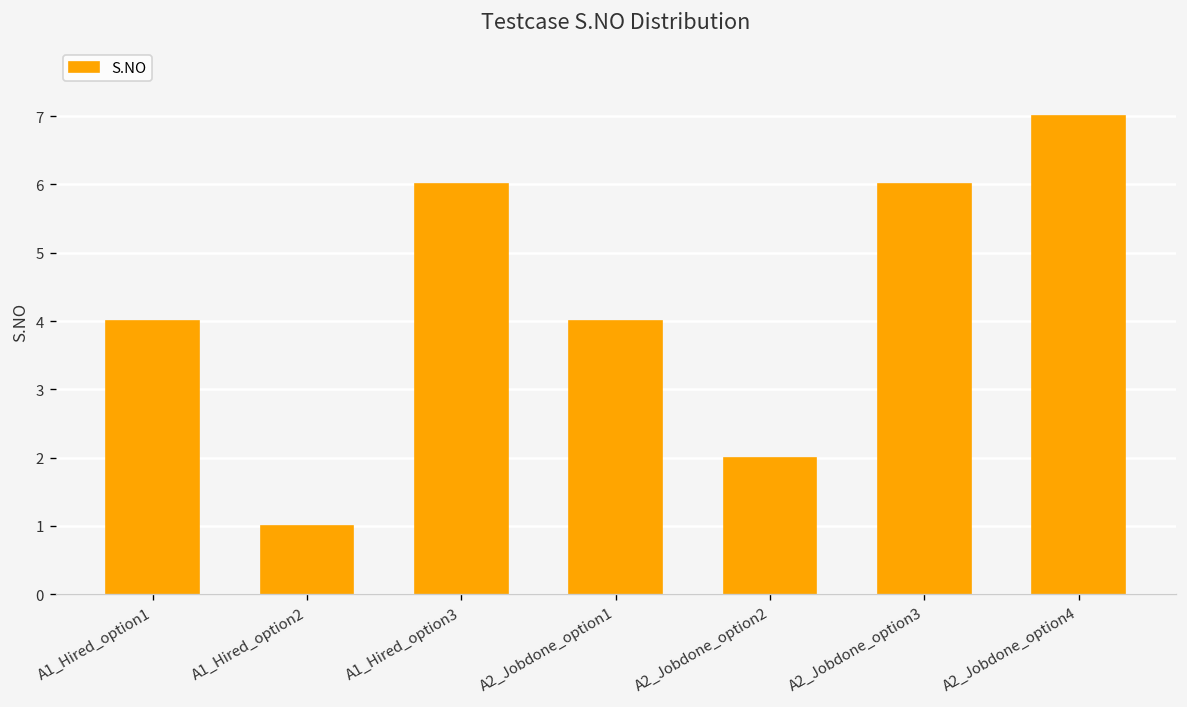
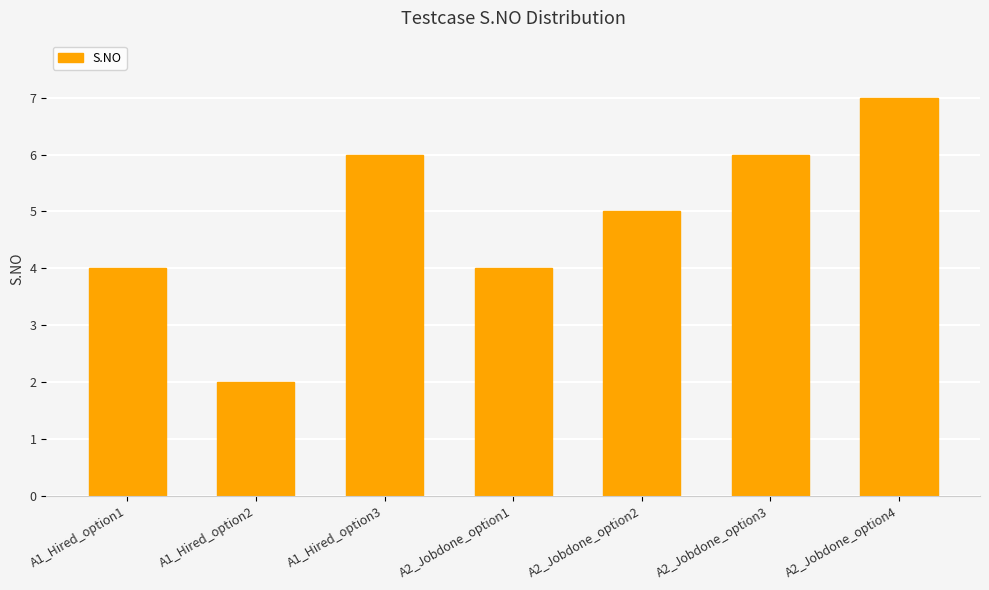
A1_Hired_option2: 1 -> 2
A2_Jobdone_option2: 2 -> 5
